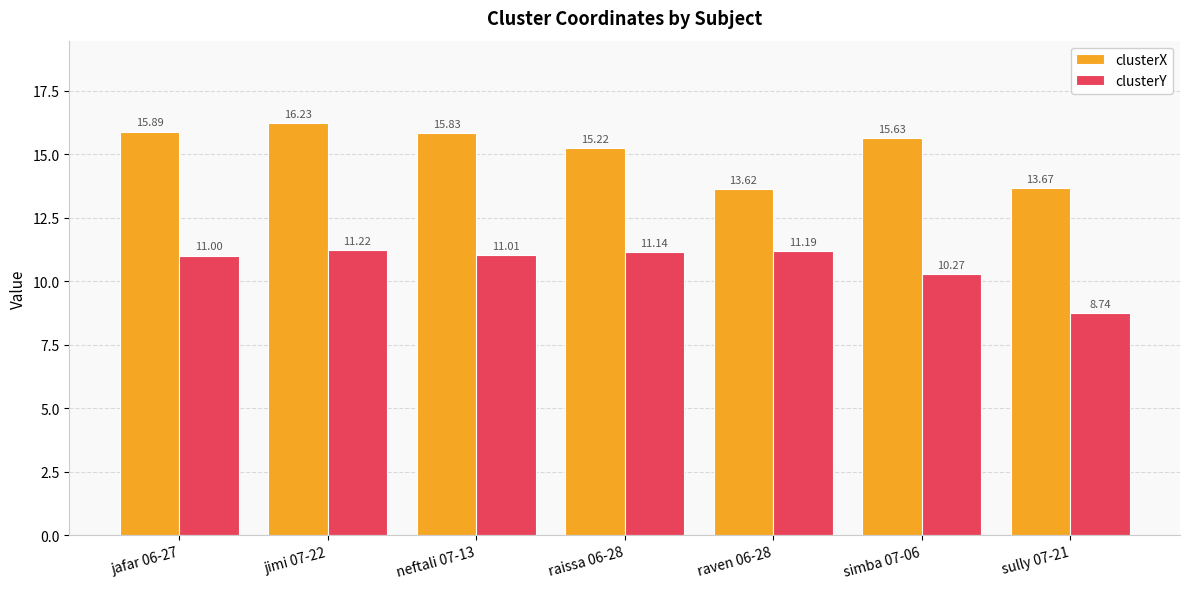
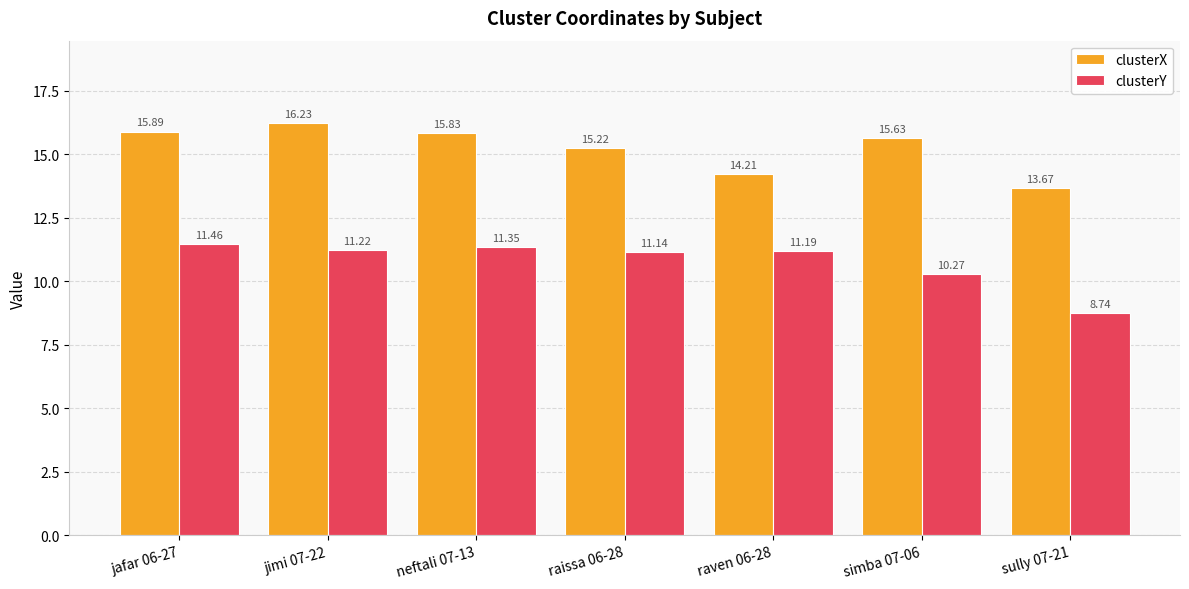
clusterY, jafar 06-27: 11.00 -> 11.46
clusterY, neftali 07-13: 11.01 -> 11.35
clusterX, raven 06-28: 13.62 -> 14.21
